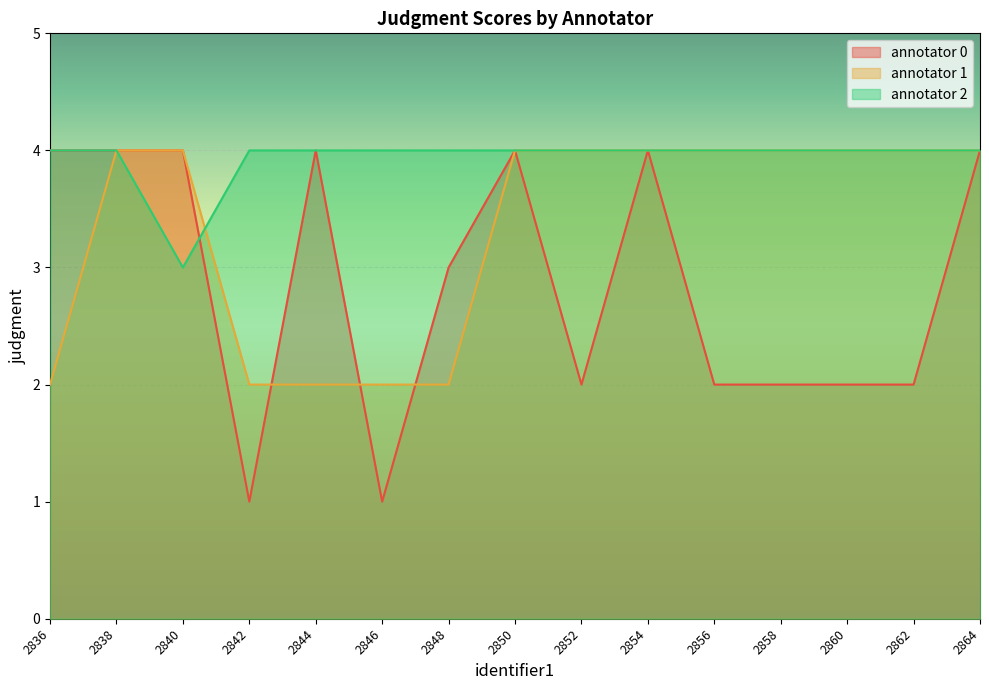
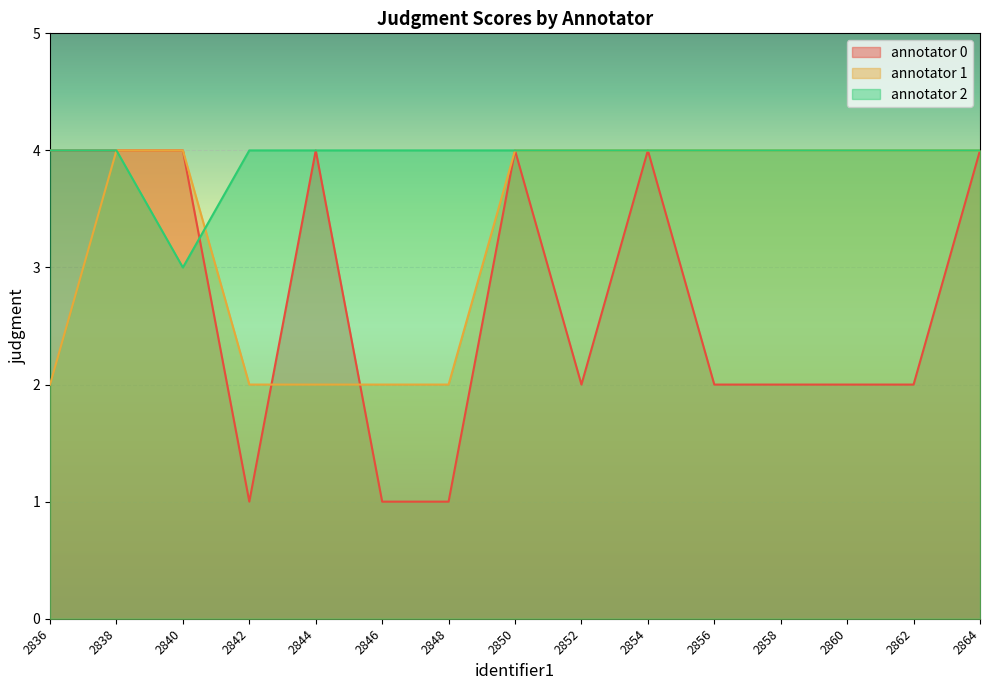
annotator 0, 2848: 3 -> 1
